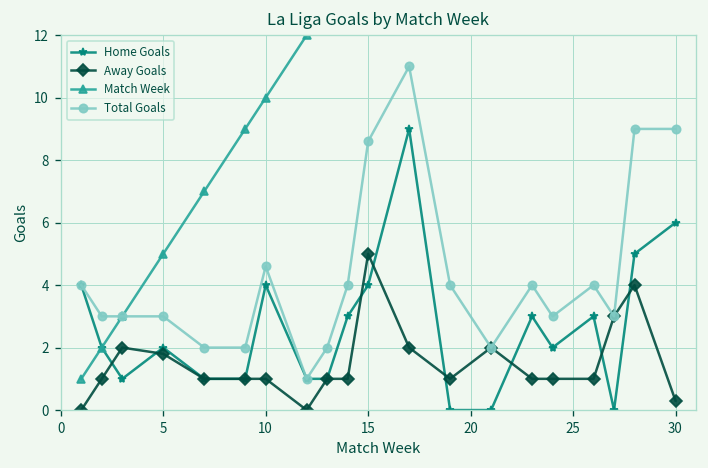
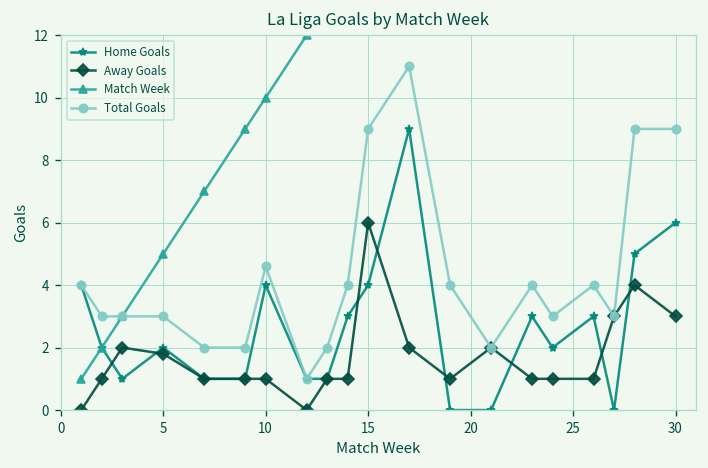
Away Goals, 15: 5 -> 6
Total Goals, 15: 8.6 -> 9.0
Away Goals, 30: 0.3 -> 3.0
